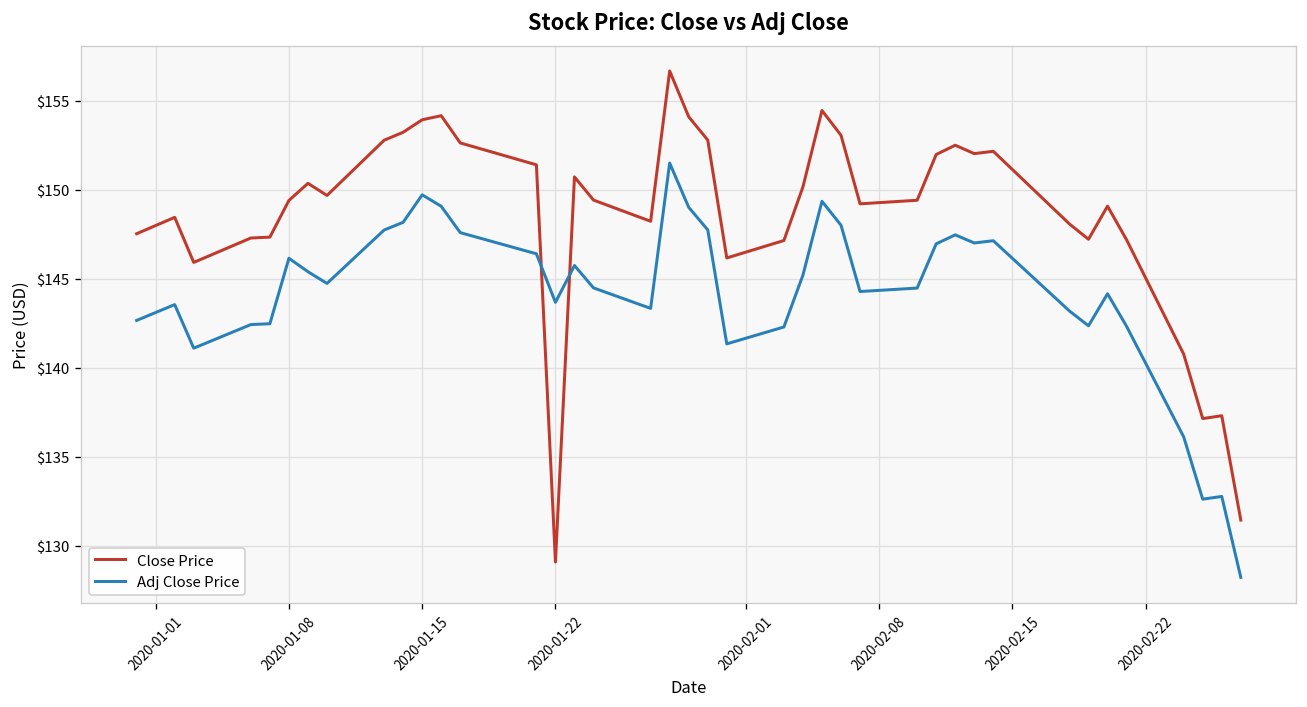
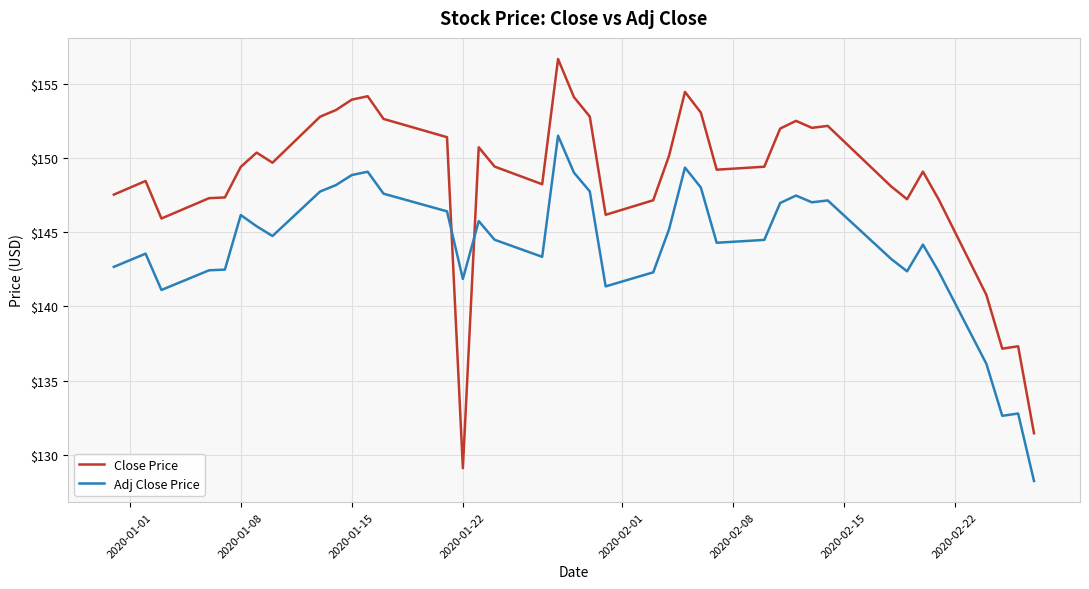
Adj Close Price, 2020-01-15: $149.7 -> $148.8
Adj Close Price, 2020-01-22: $143.7 -> $141.8
